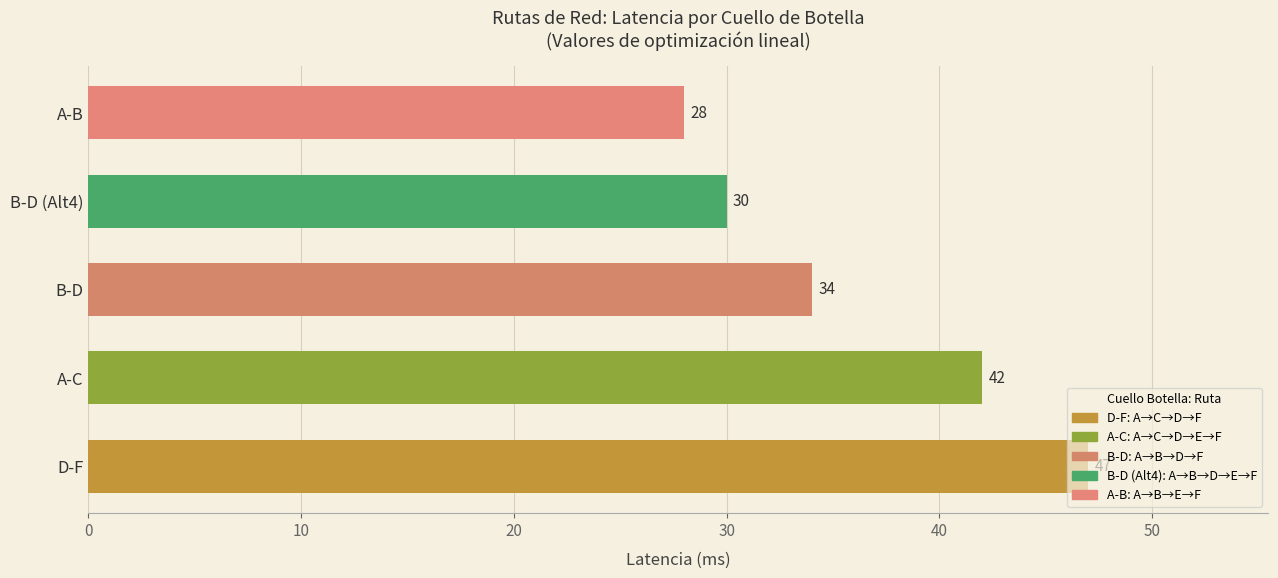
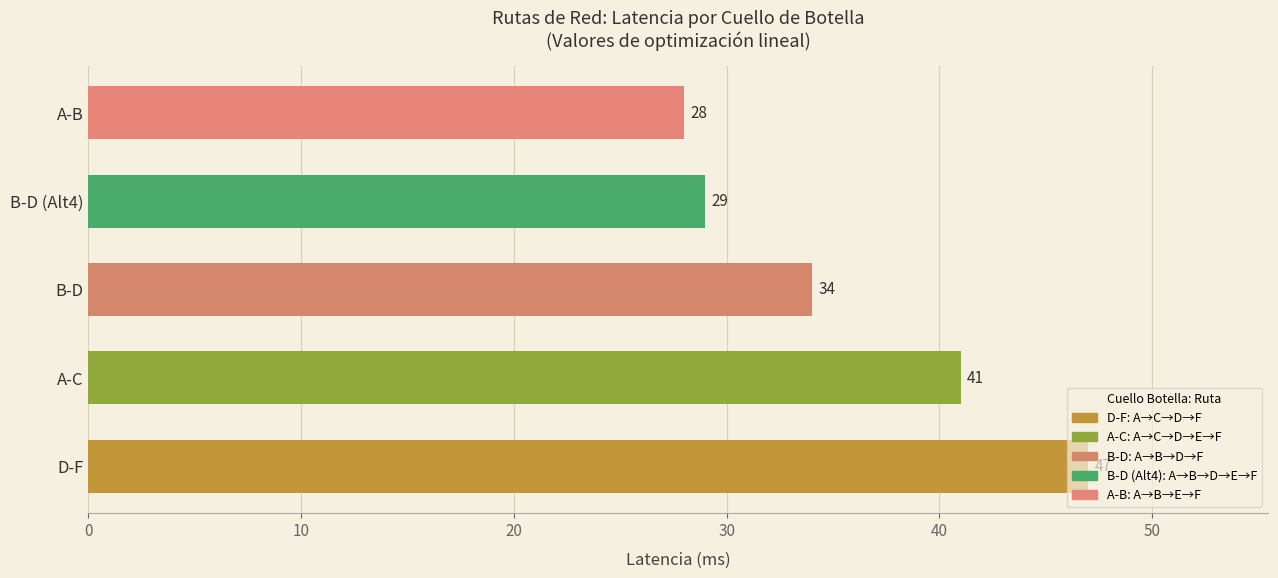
B-D (Alt4): 30 -> 29
A-C: 42 -> 41
